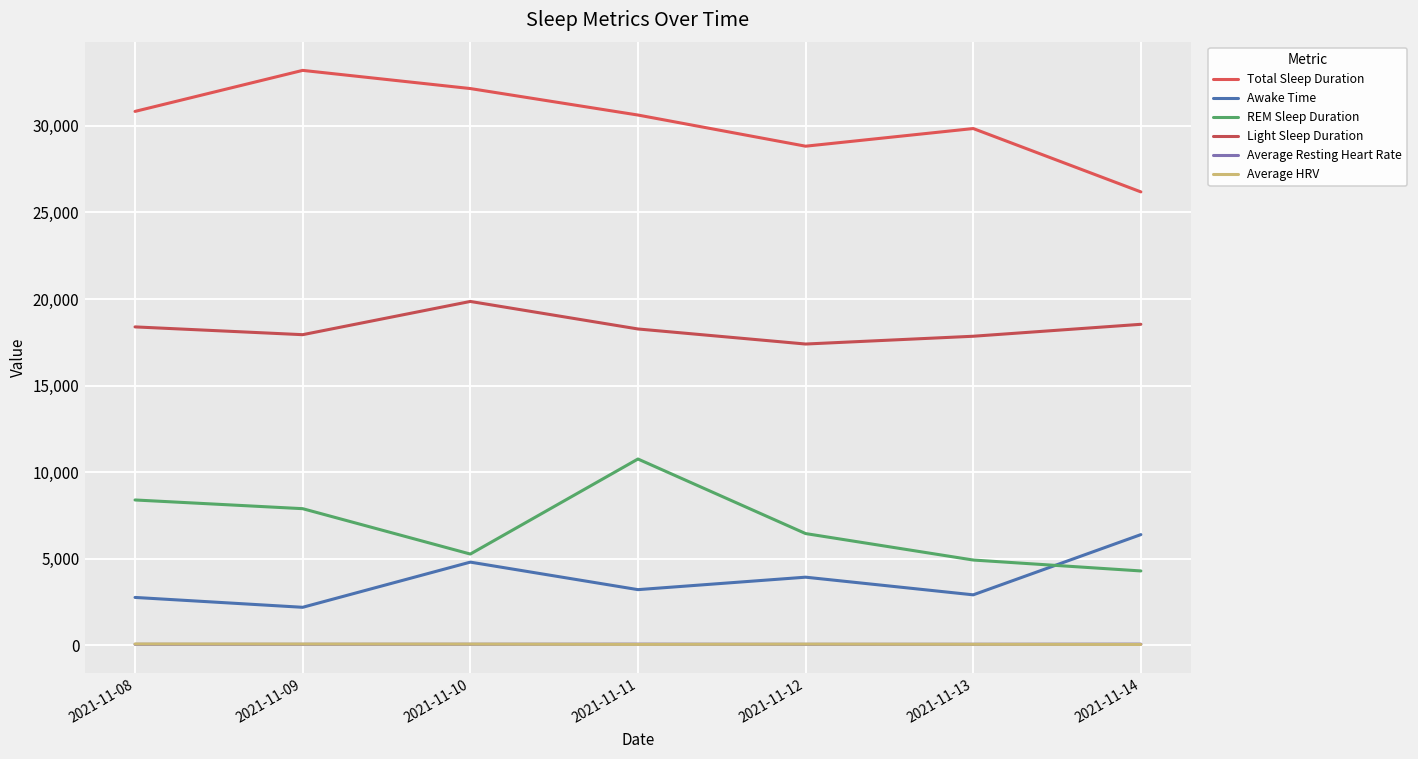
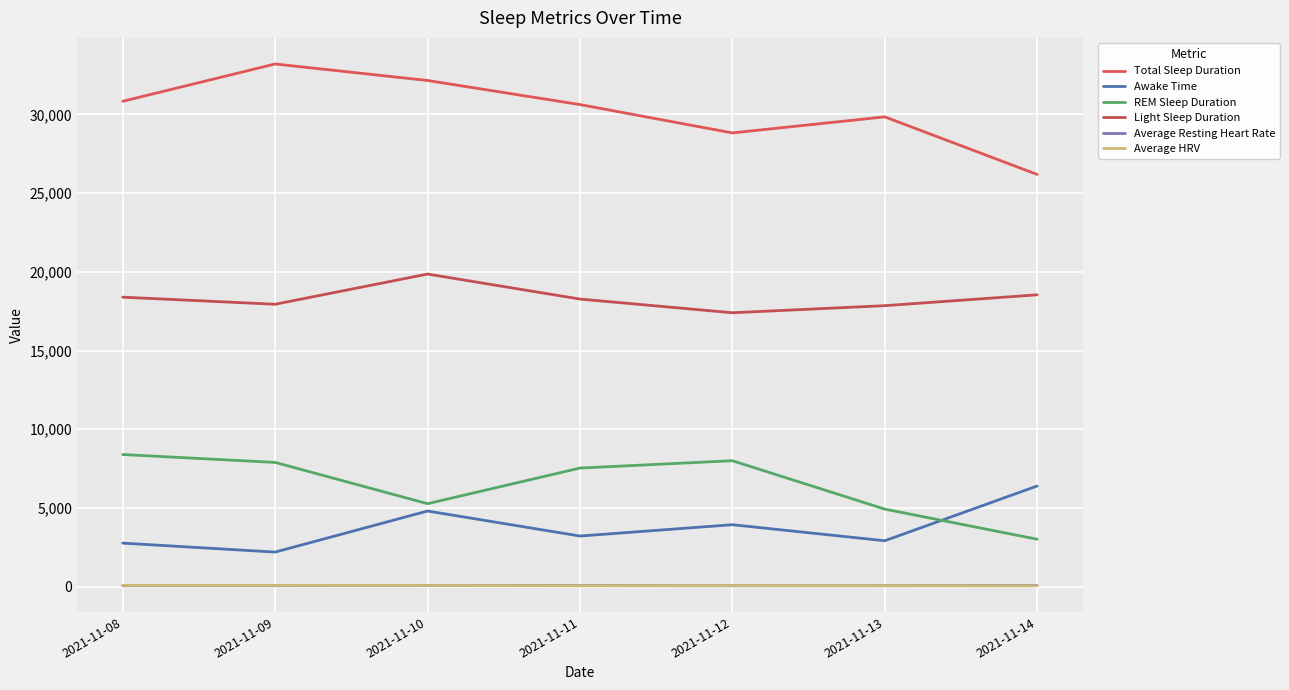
REM Sleep Duration, 2021-11-11: 10,800 -> 7,500
REM Sleep Duration, 2021-11-12: 6,500 -> 8,000
REM Sleep Duration, 2021-11-14: 4,300 -> 3,000
